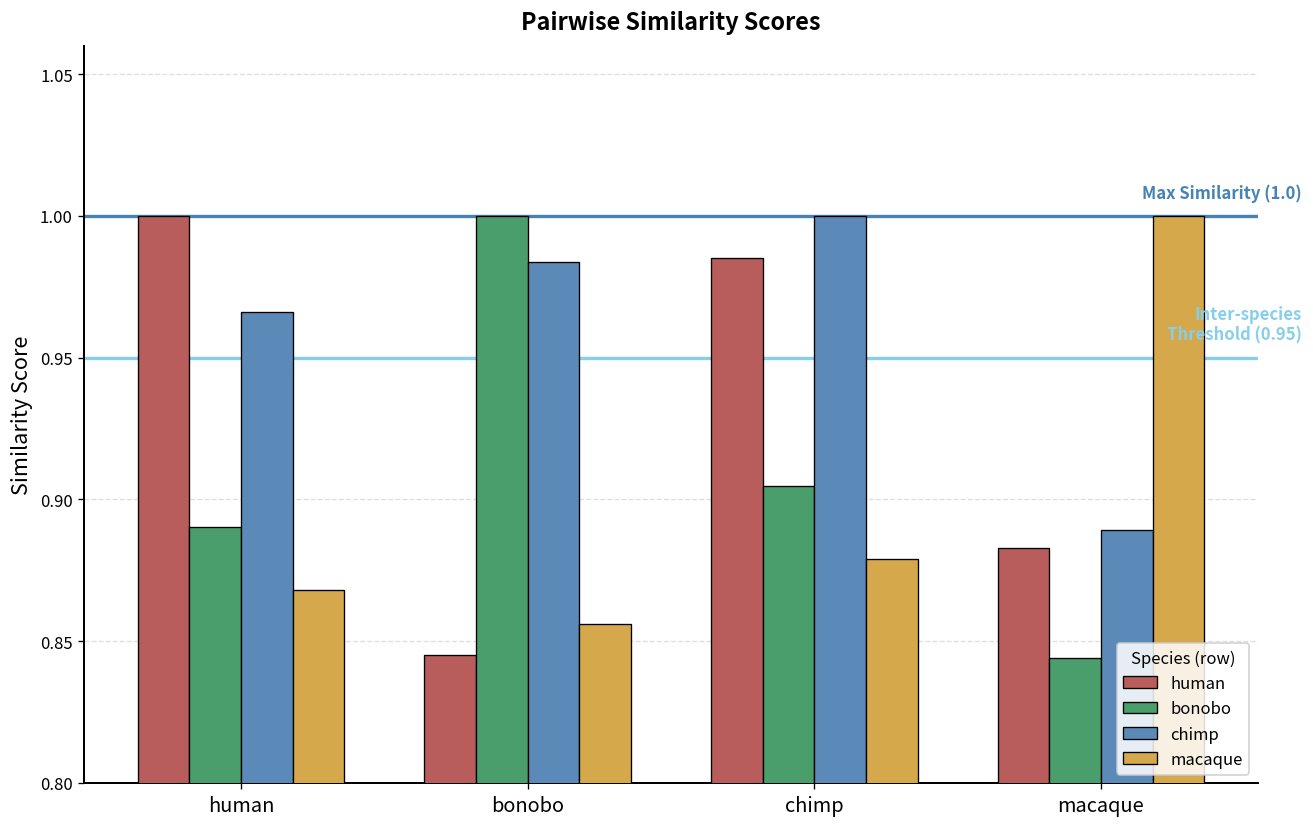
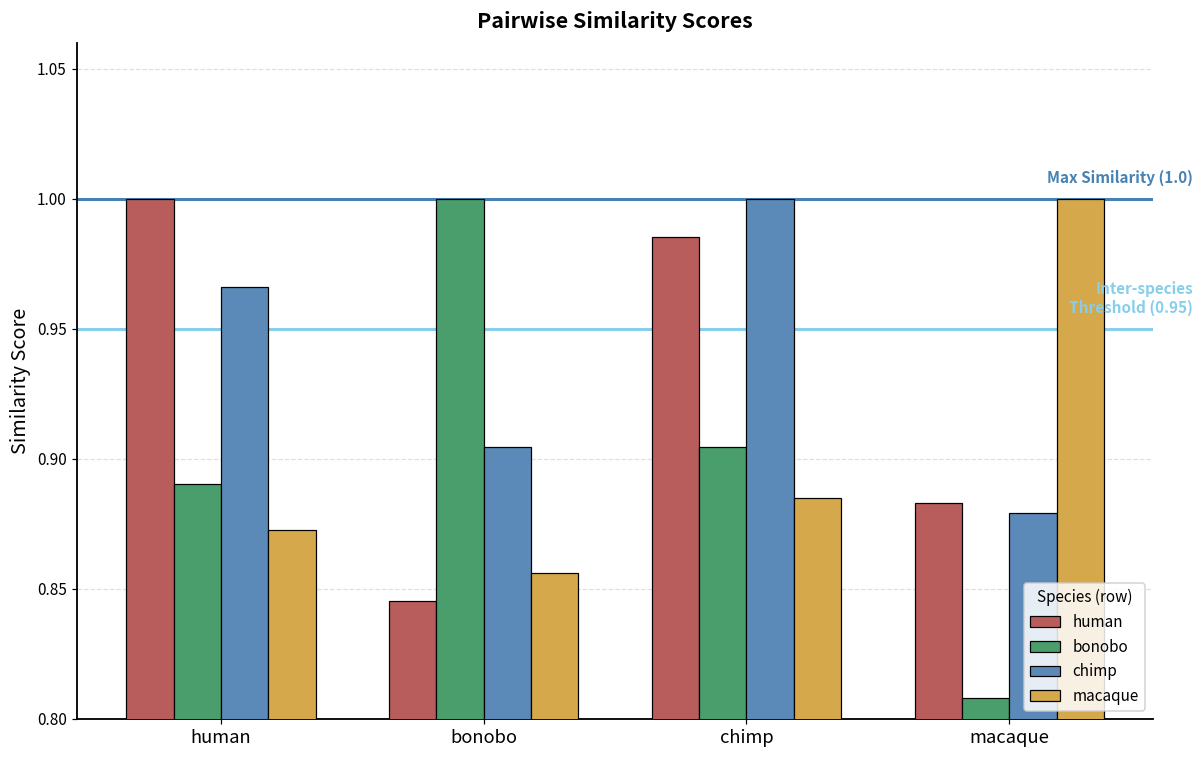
macaque, human: 0.868 -> 0.873
chimp, bonobo: 0.984 -> 0.905
macaque, chimp: 0.879 -> 0.885
bonobo, macaque: 0.844 -> 0.808
chimp, macaque: 0.889 -> 0.879
